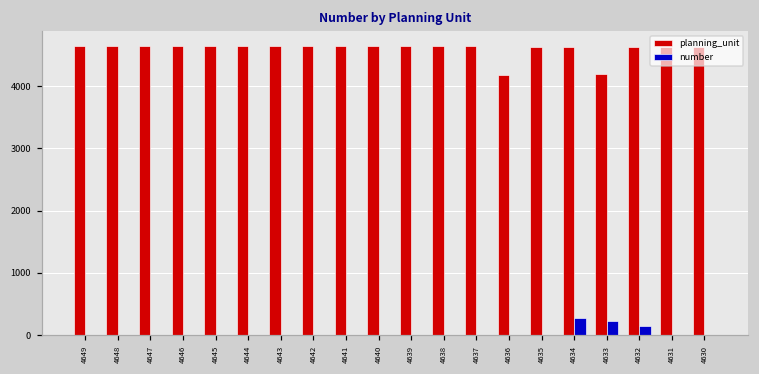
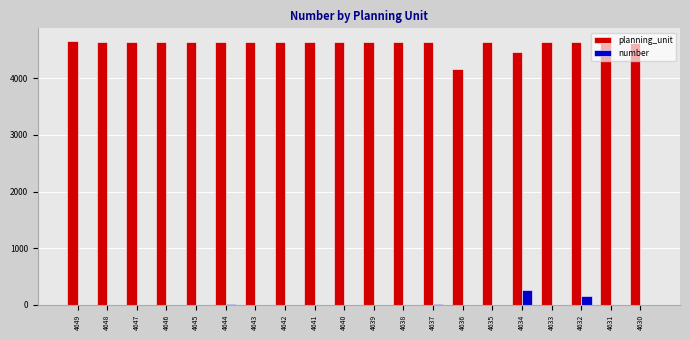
planning_unit, 4634: 4600 -> 4500
planning_unit, 4633: 4200 -> 4600
number, 4633: 200 -> 0
